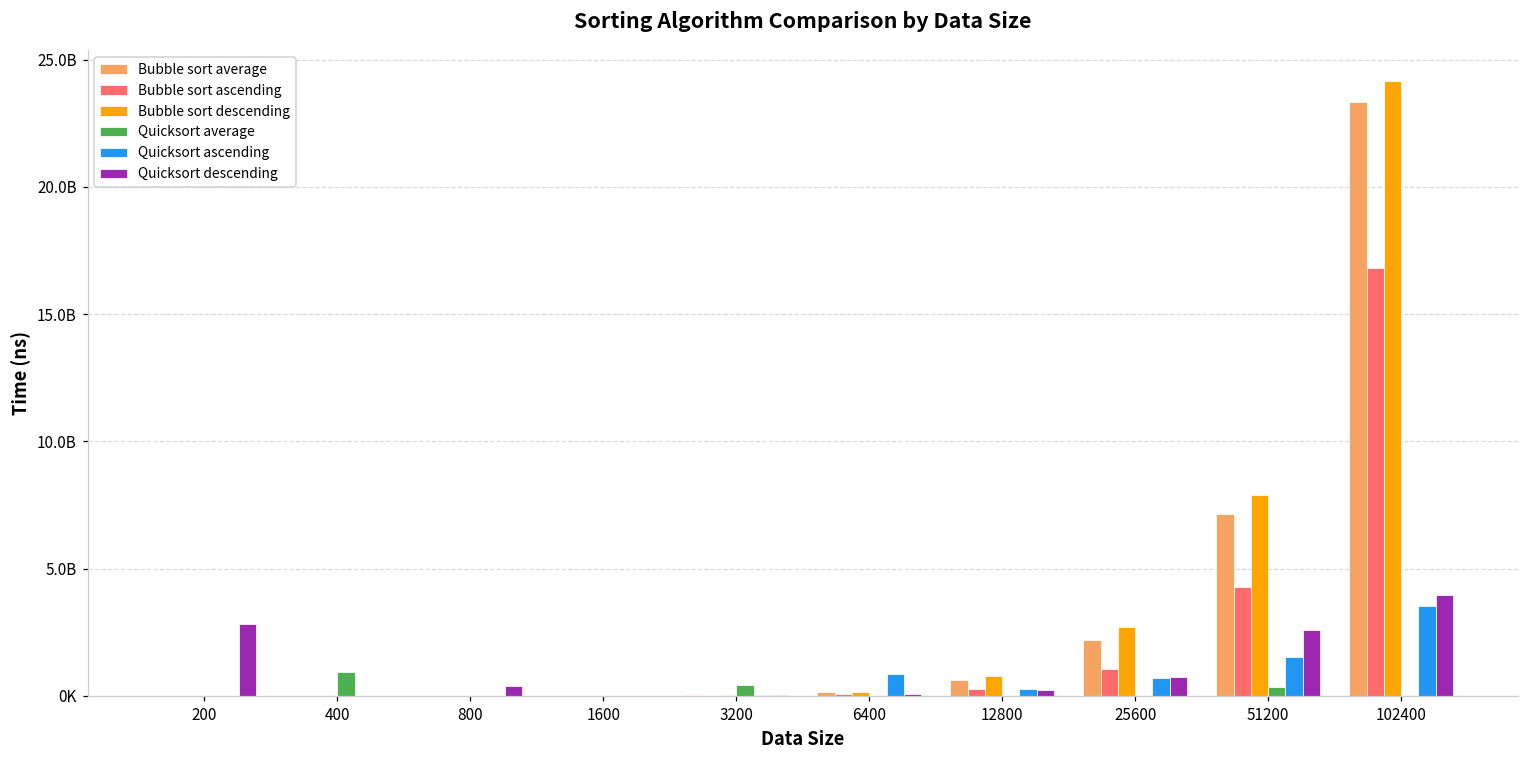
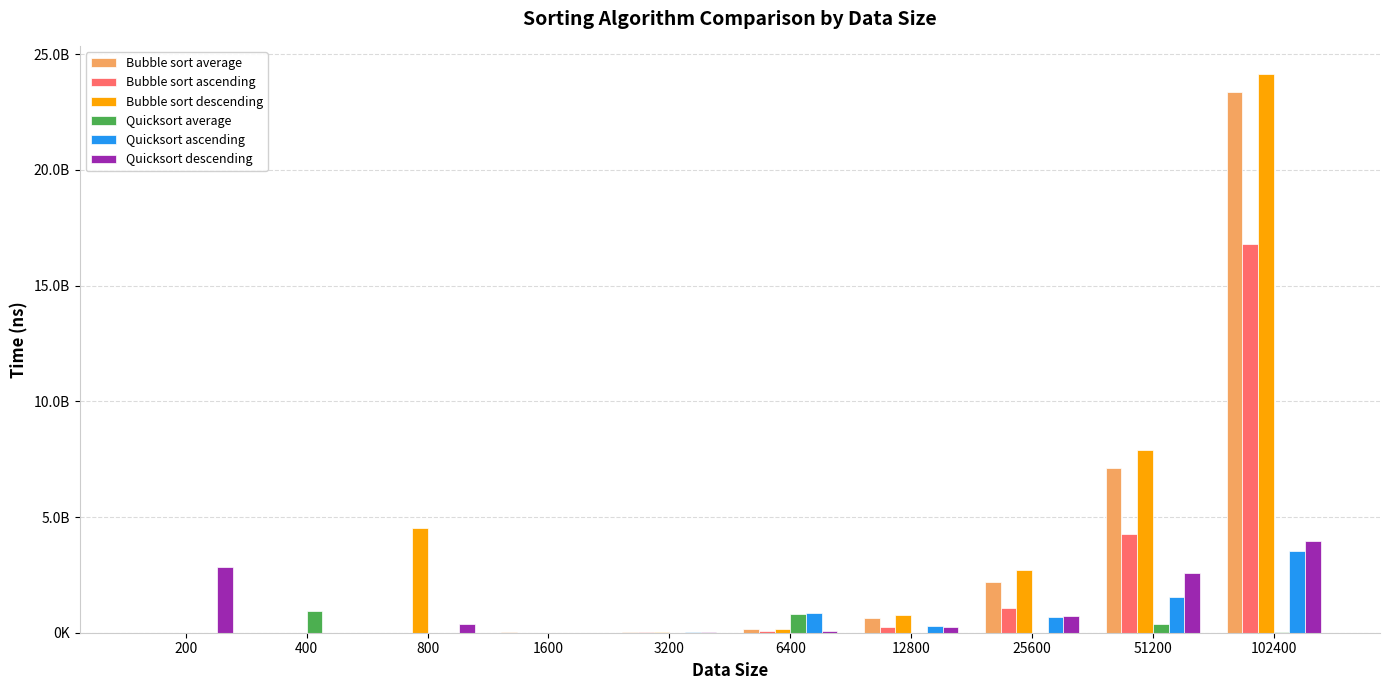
Bubble sort descending, 800: 0 -> 4500000000
Quicksort average, 3200: 400000000 -> 0
Quicksort average, 6400: 0 -> 800000000
